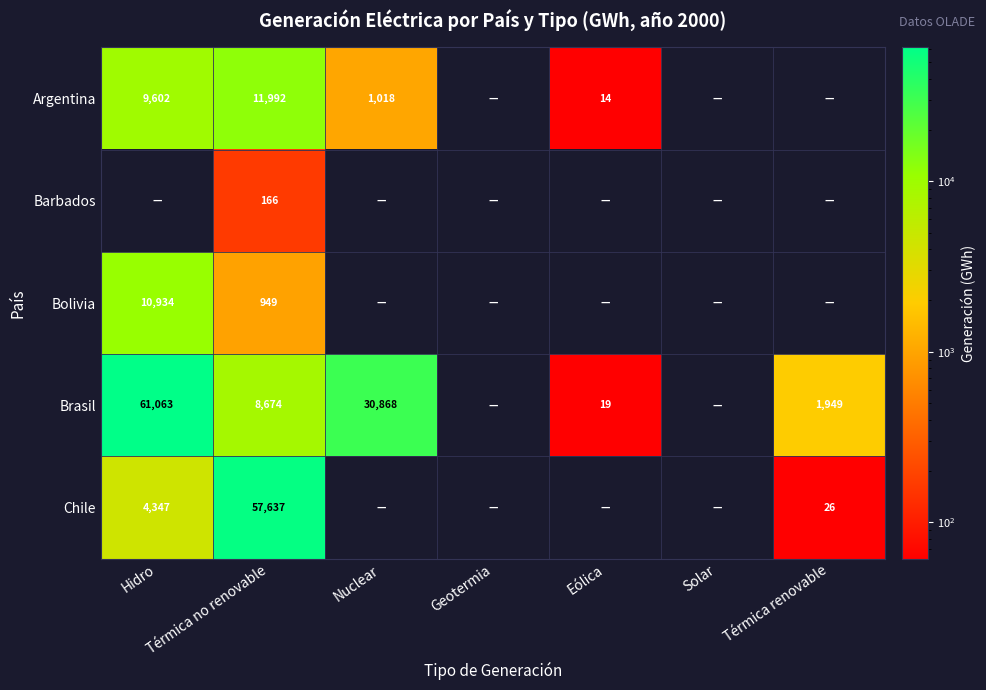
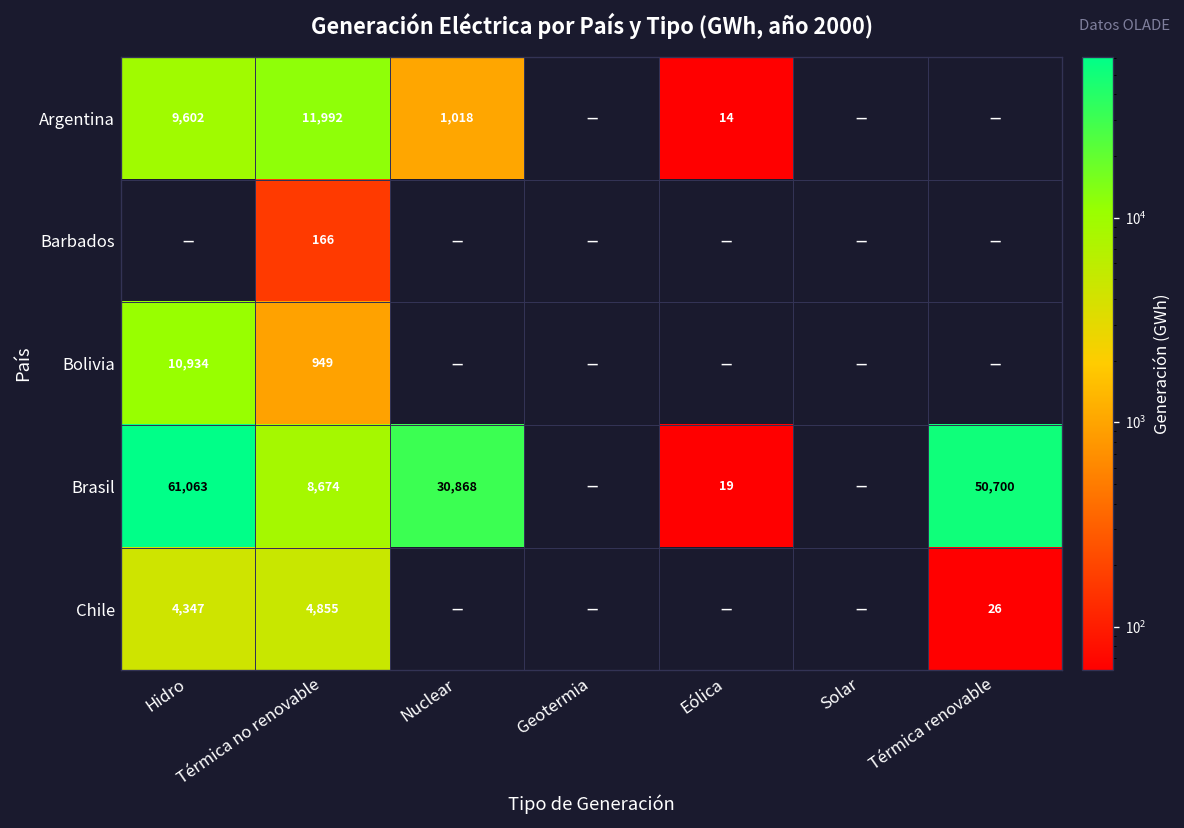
Brasil, Térmica renovable: 1,949 -> 50,700
Chile, Térmica no renovable: 57,637 -> 4,855
